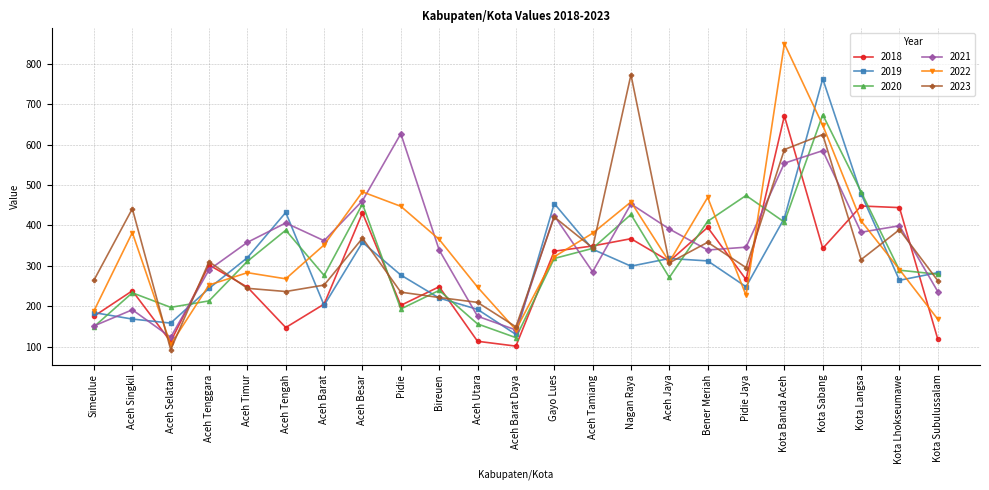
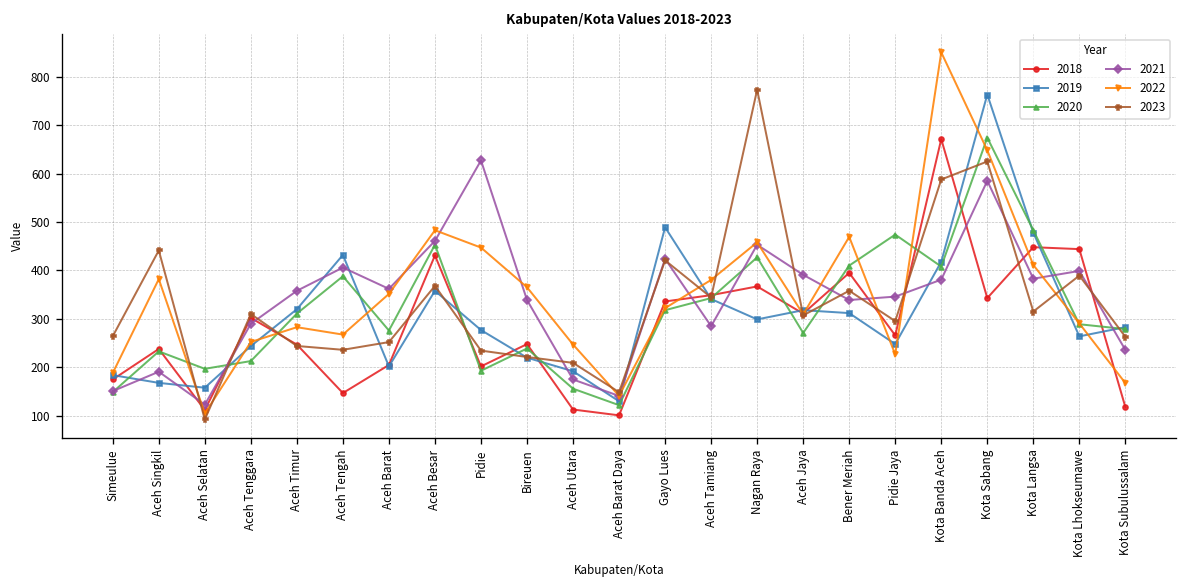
2019, Gayo Lues: 450 -> 490
2021, Kota Banda Aceh: 550 -> 380
